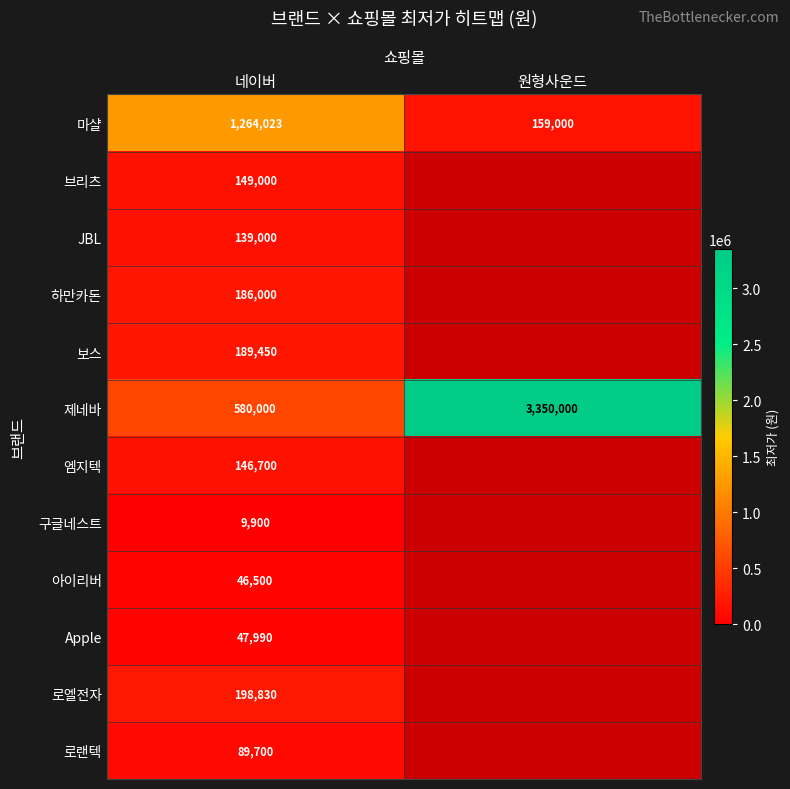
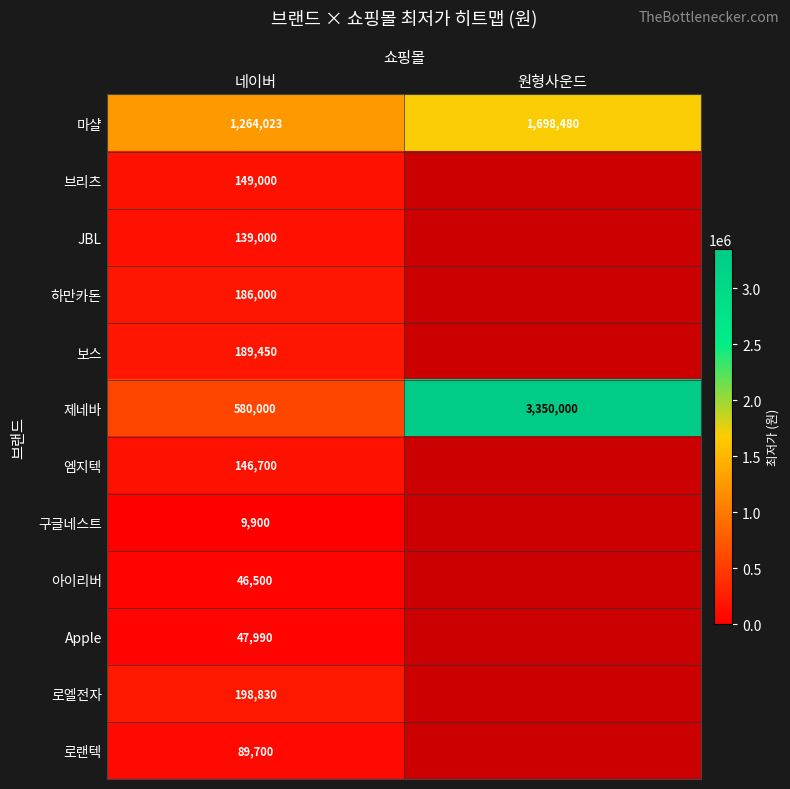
마샬, 원형사운드: 159,000 -> 1,698,480
